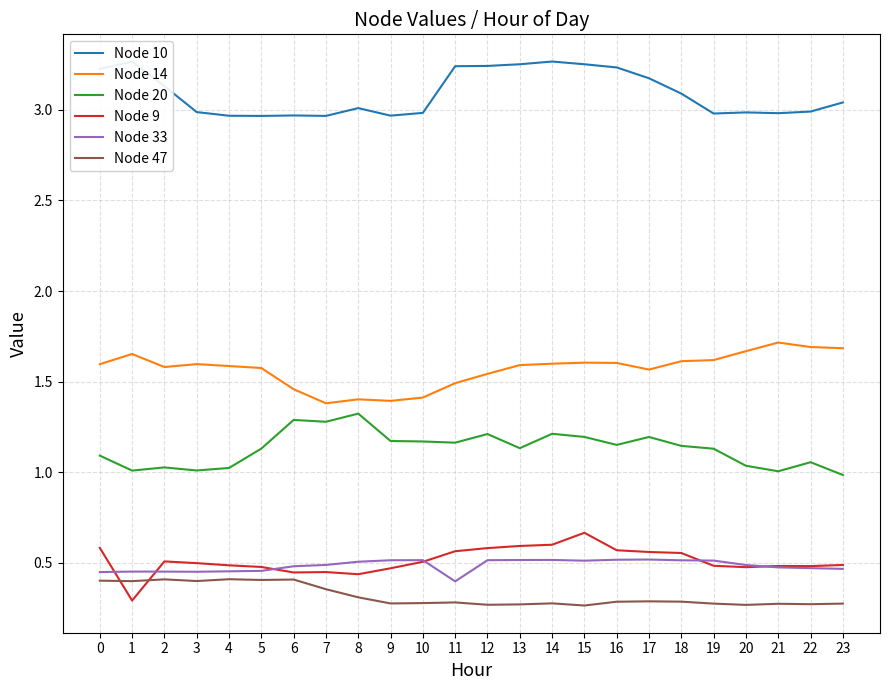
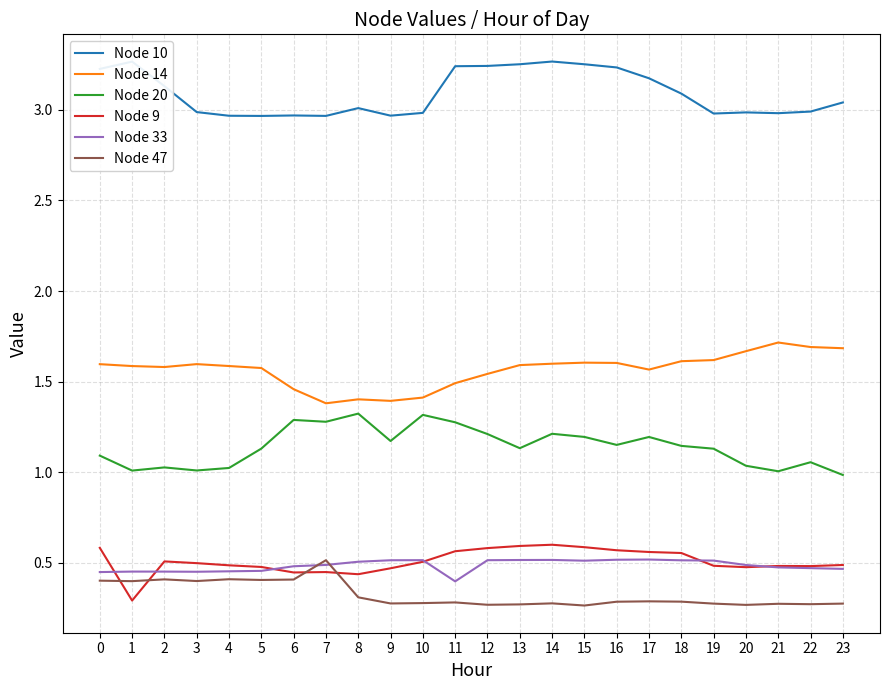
Node 14, 1: 1.65 -> 1.59
Node 47, 7: 0.36 -> 0.52
Node 20, 10: 1.17 -> 1.32
Node 20, 11: 1.16 -> 1.28
Node 9, 15: 0.67 -> 0.59
